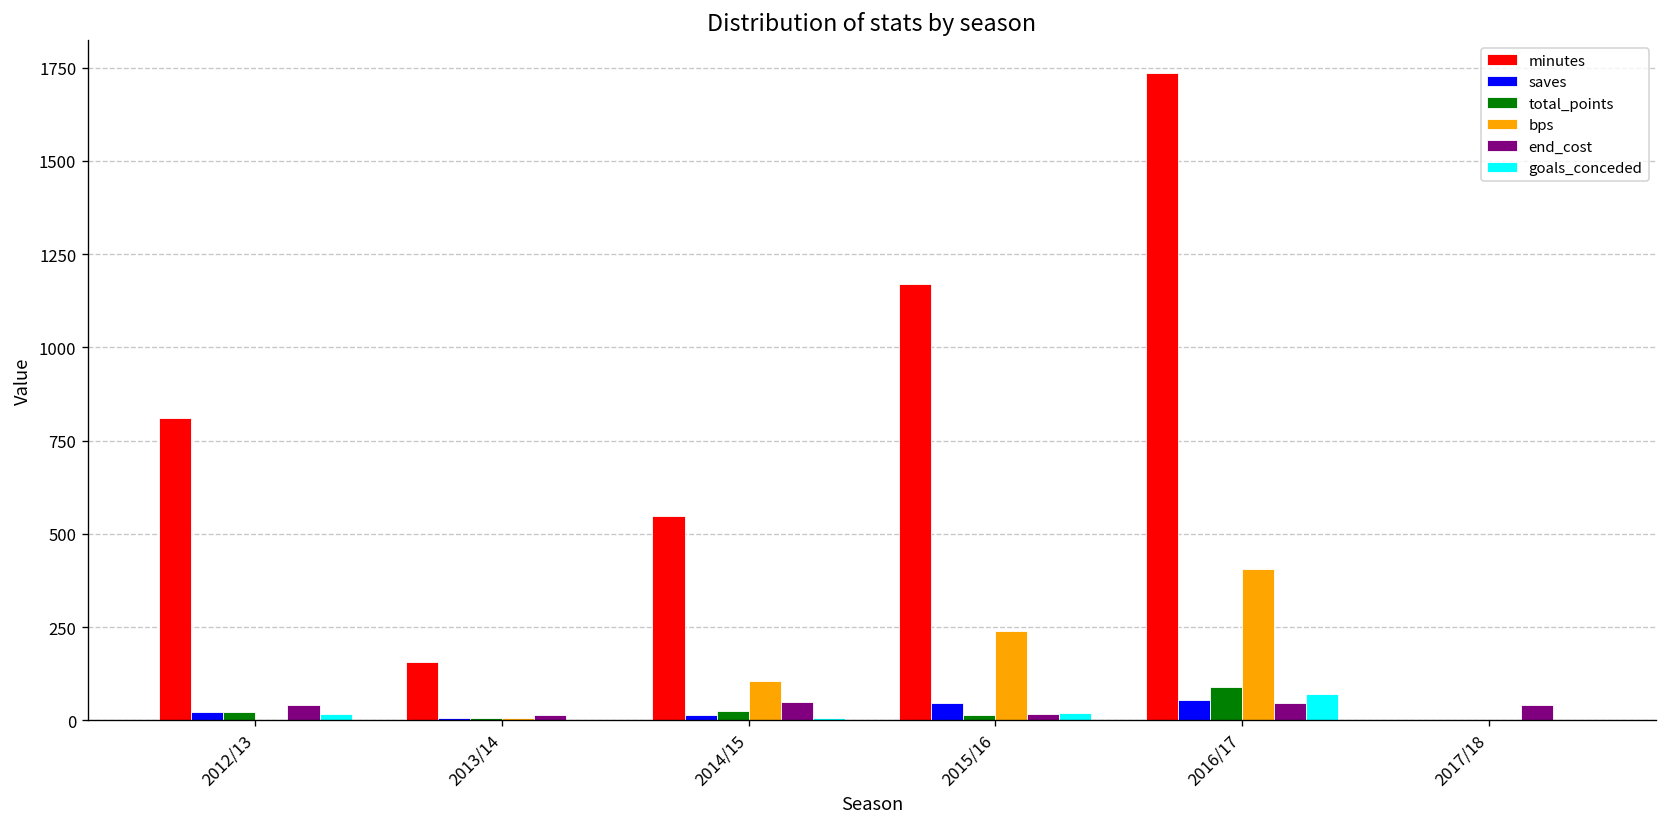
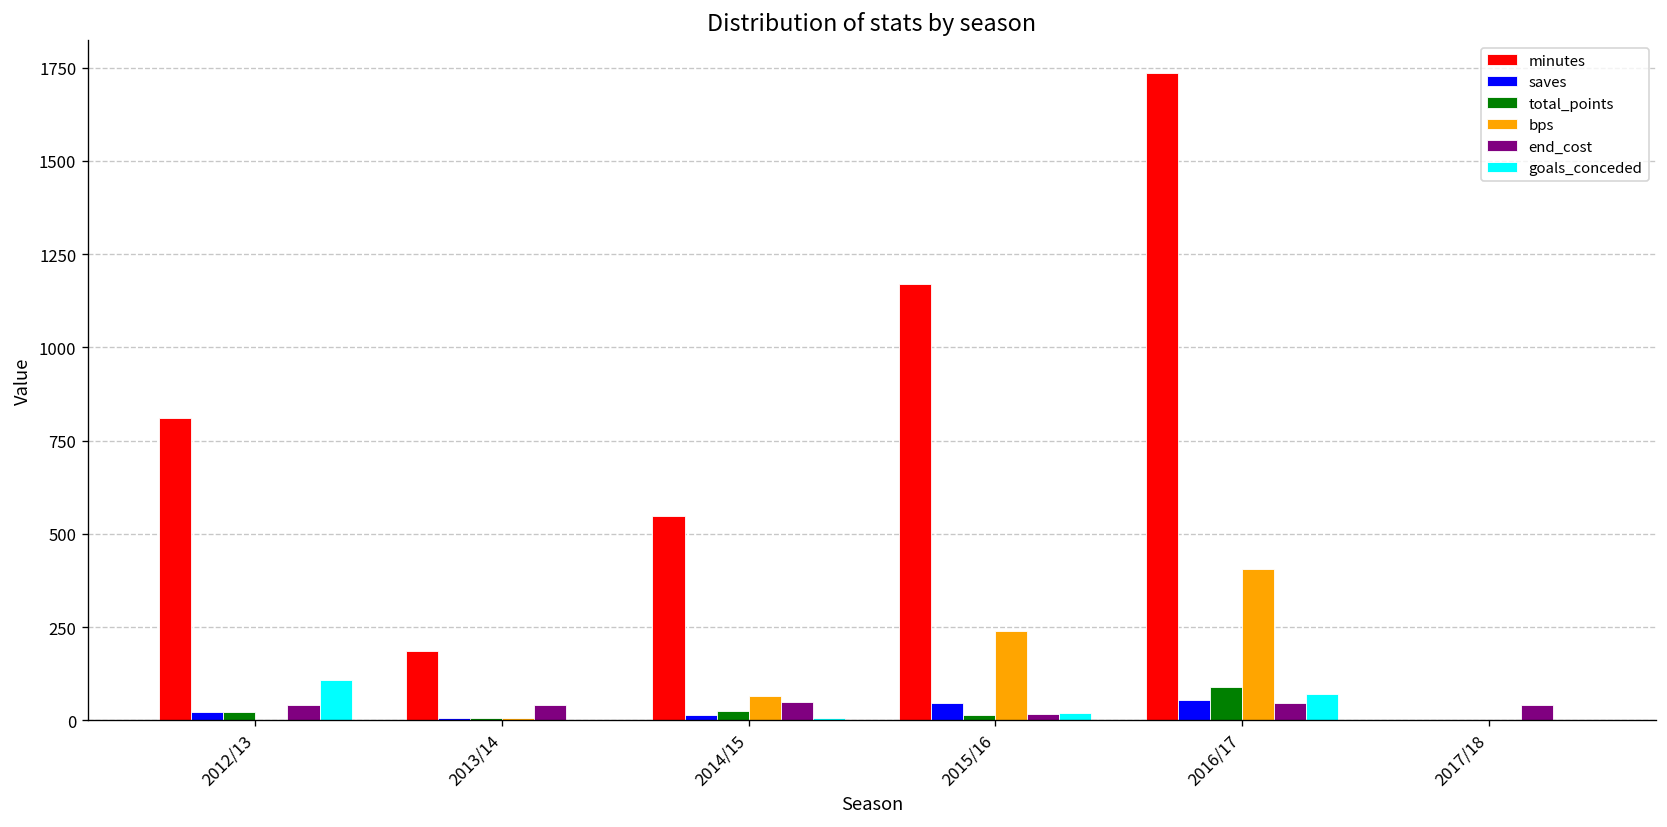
goals_conceded, 2012/13: 20 -> 110
minutes, 2013/14: 160 -> 190
end_cost, 2013/14: 10 -> 40
bps, 2014/15: 110 -> 70
